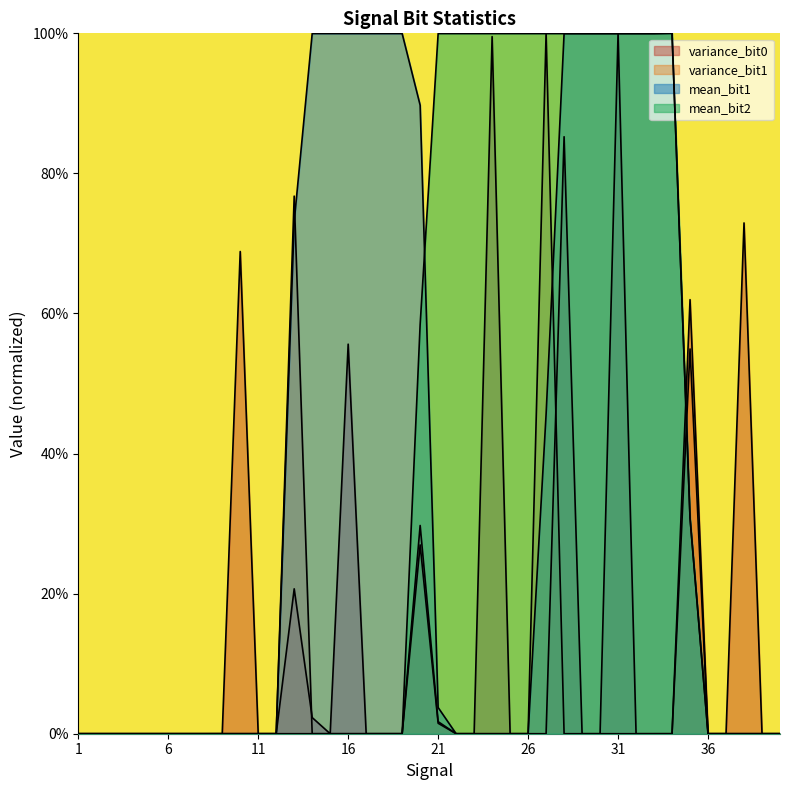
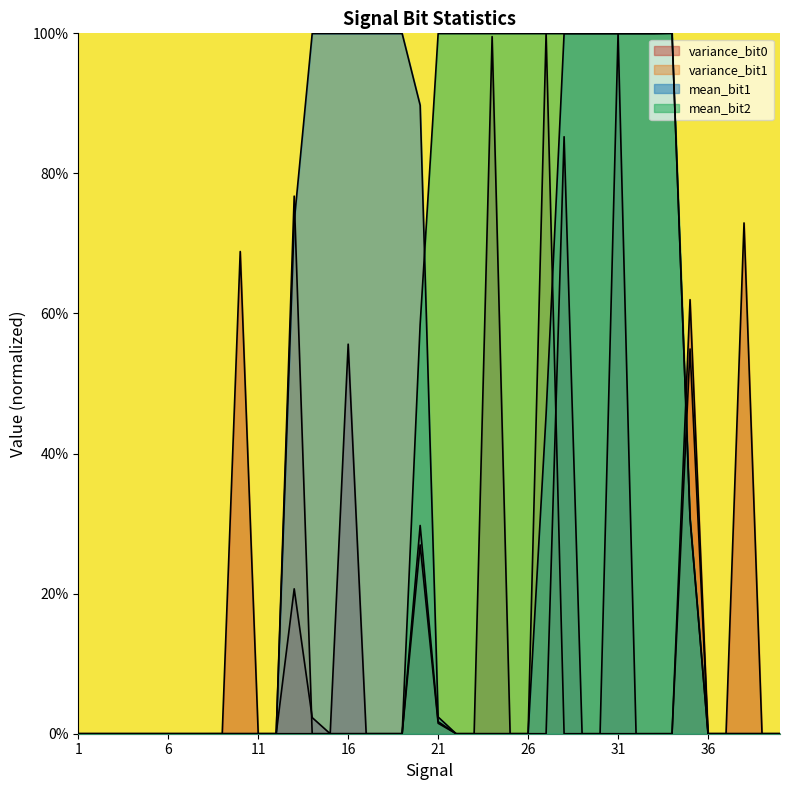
mean_bit1, 21: 4% -> 2%
